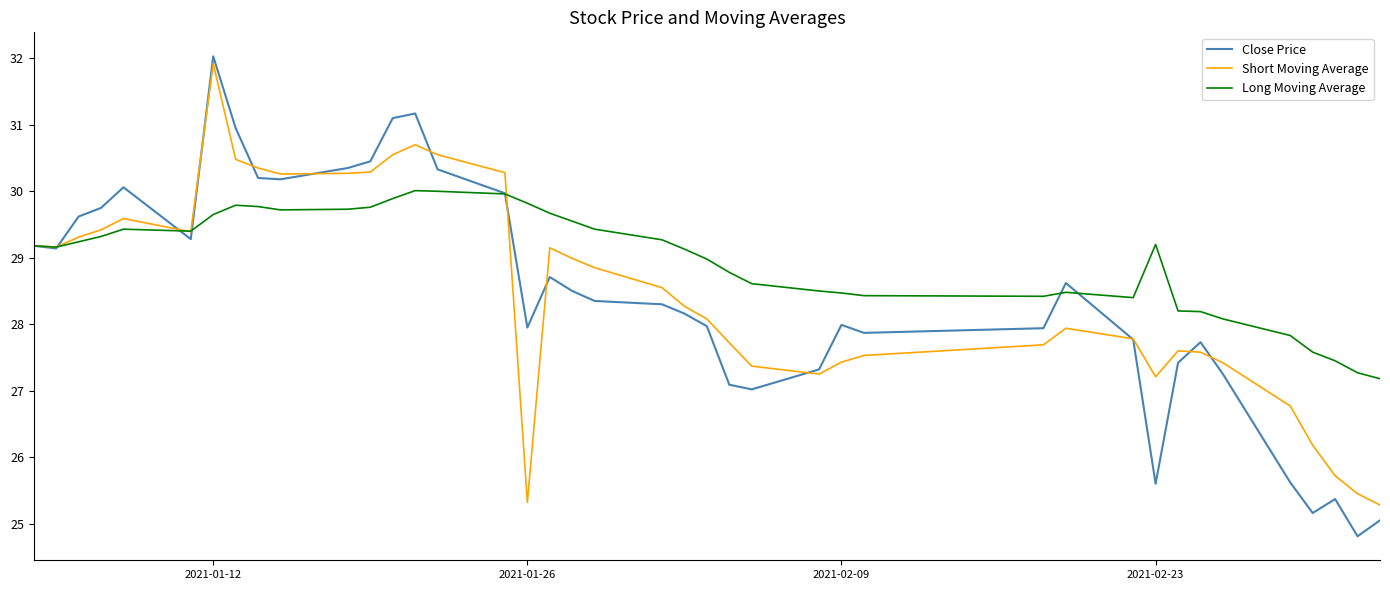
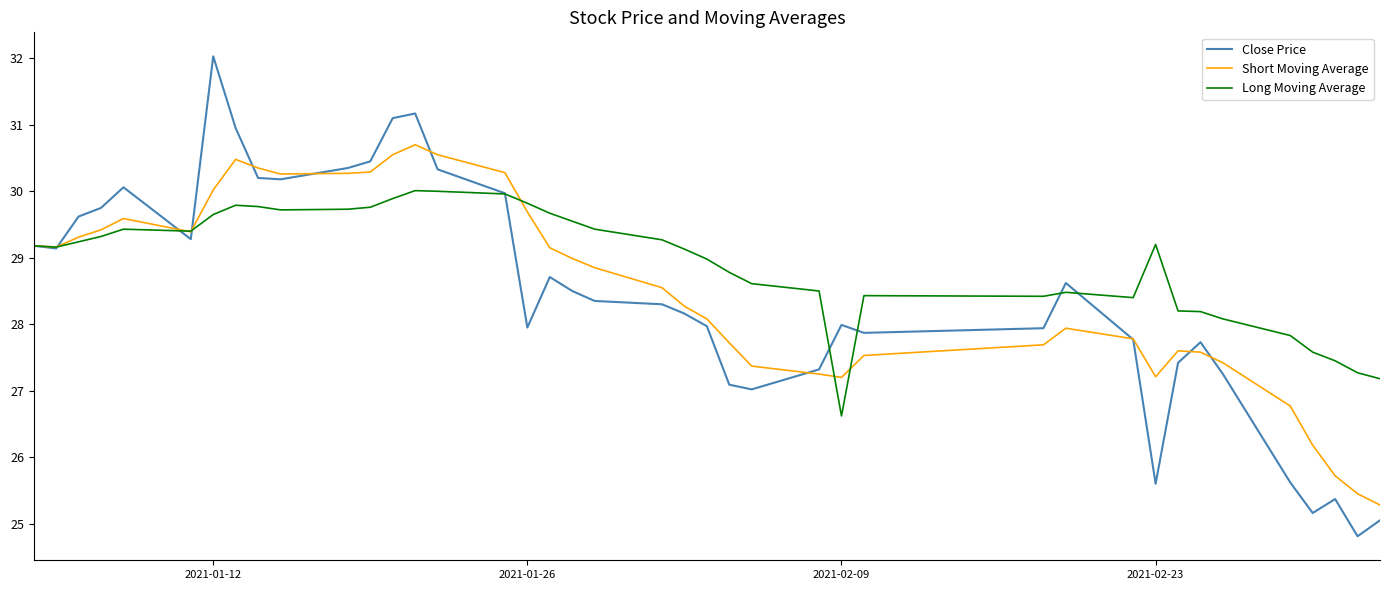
Short Moving Average, 2021-01-12: 31.9 -> 30.0
Short Moving Average, 2021-01-26: 25.3 -> 29.7
Short Moving Average, 2021-02-09: 27.4 -> 27.2
Long Moving Average, 2021-02-09: 28.5 -> 26.6
